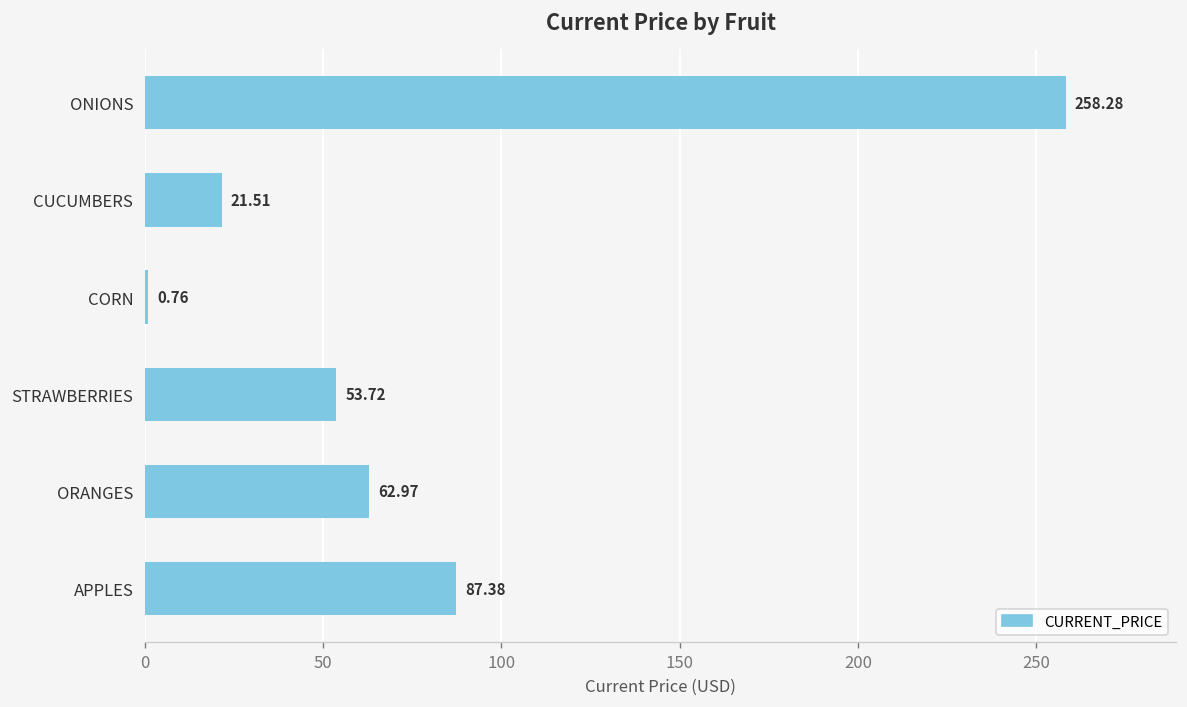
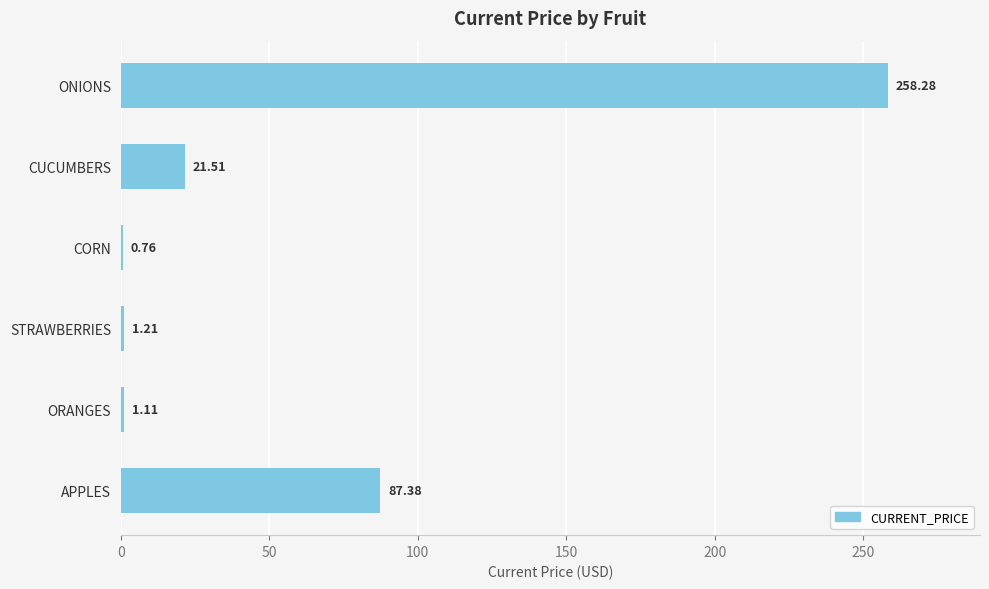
STRAWBERRIES: 53.72 -> 1.21
ORANGES: 62.97 -> 1.11
